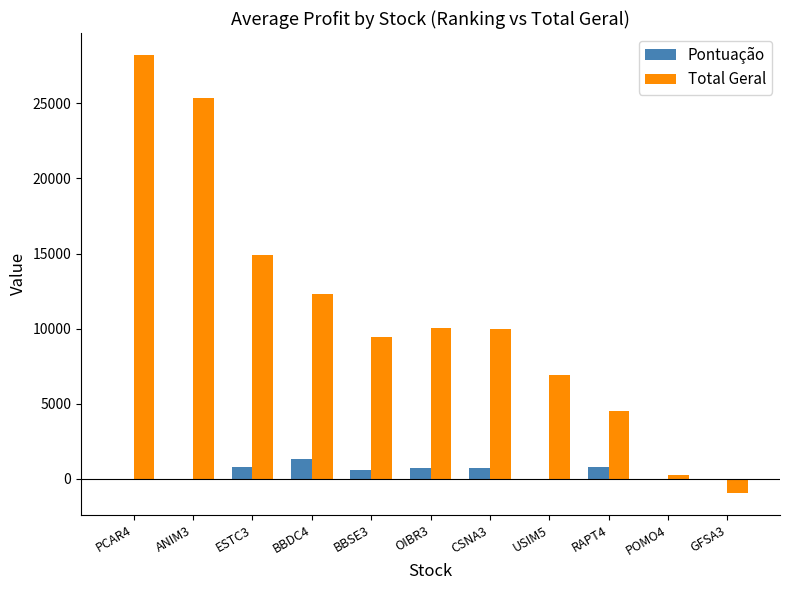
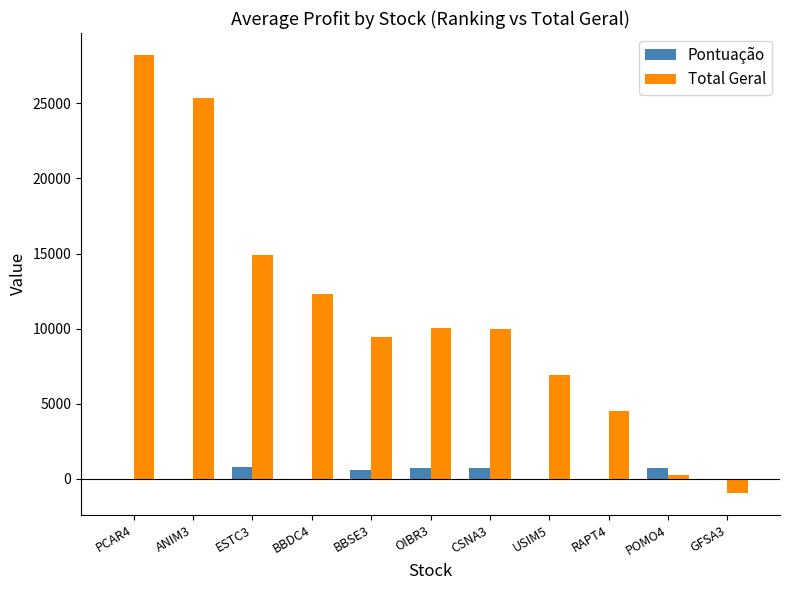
Pontuação, BBDC4: 1300 -> 0
Pontuação, RAPT4: 800 -> 0
Pontuação, POMO4: 0 -> 700
